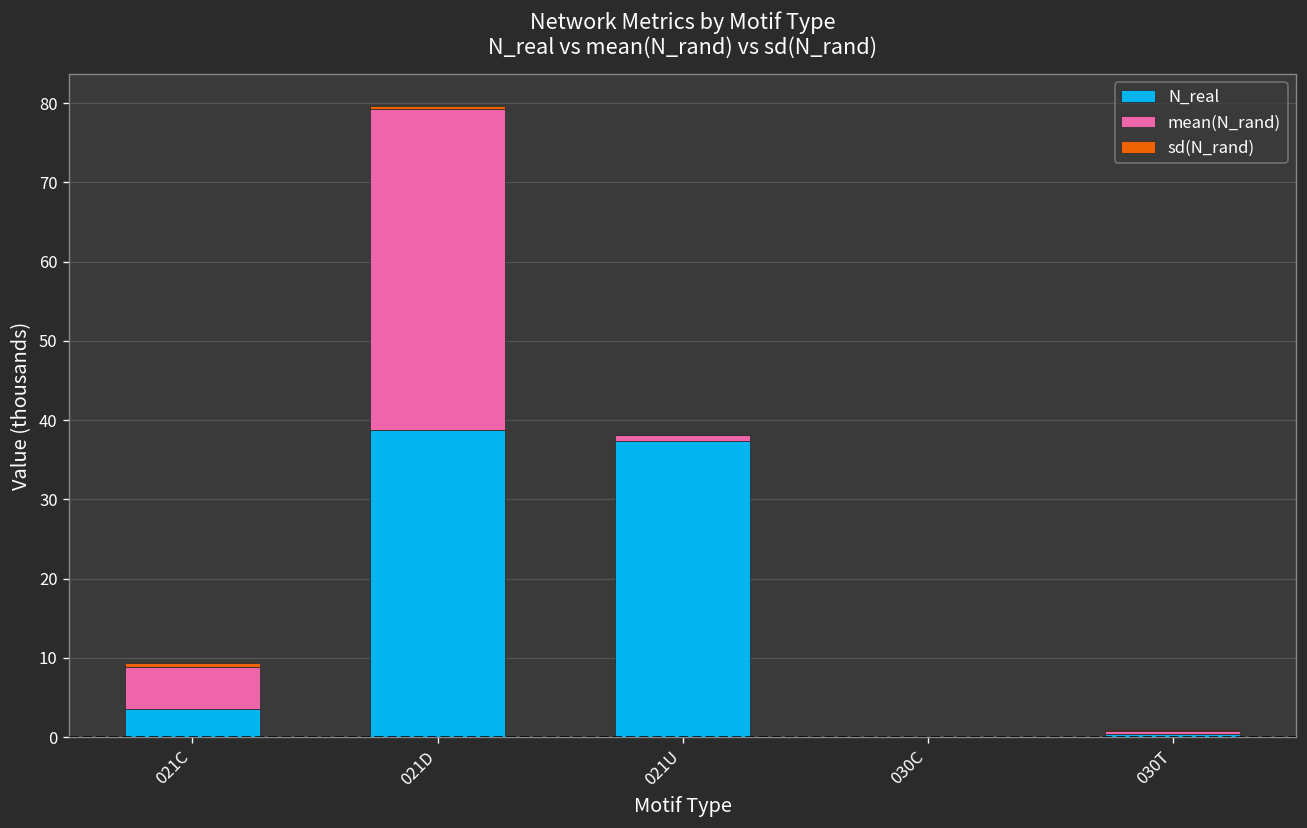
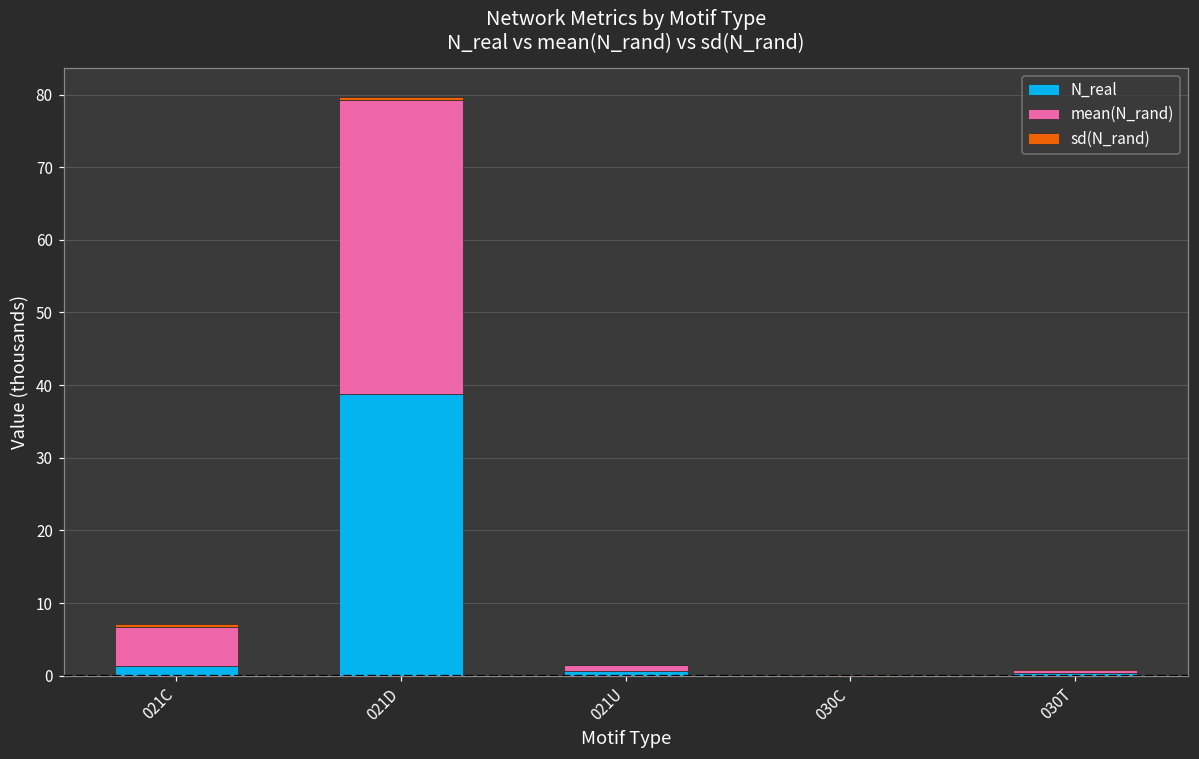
N_real, 021C: 4 -> 1
N_real, 021U: 37 -> 1
